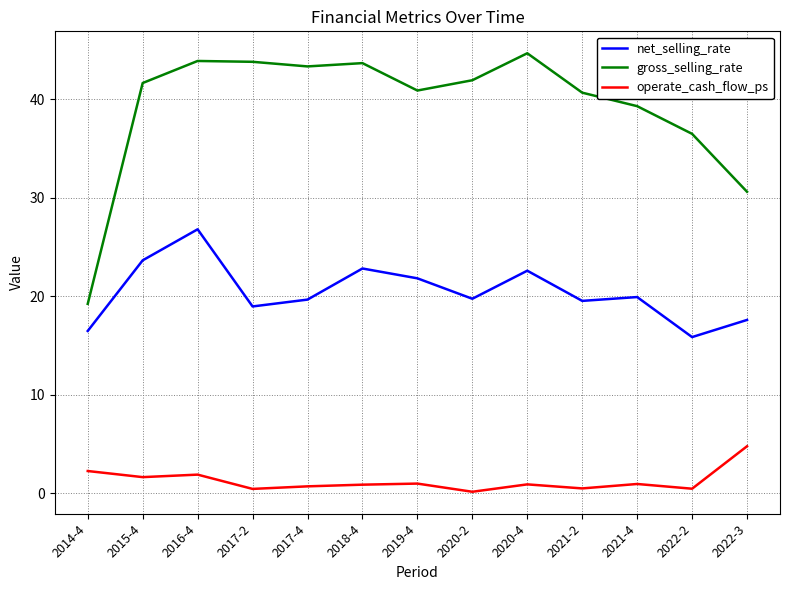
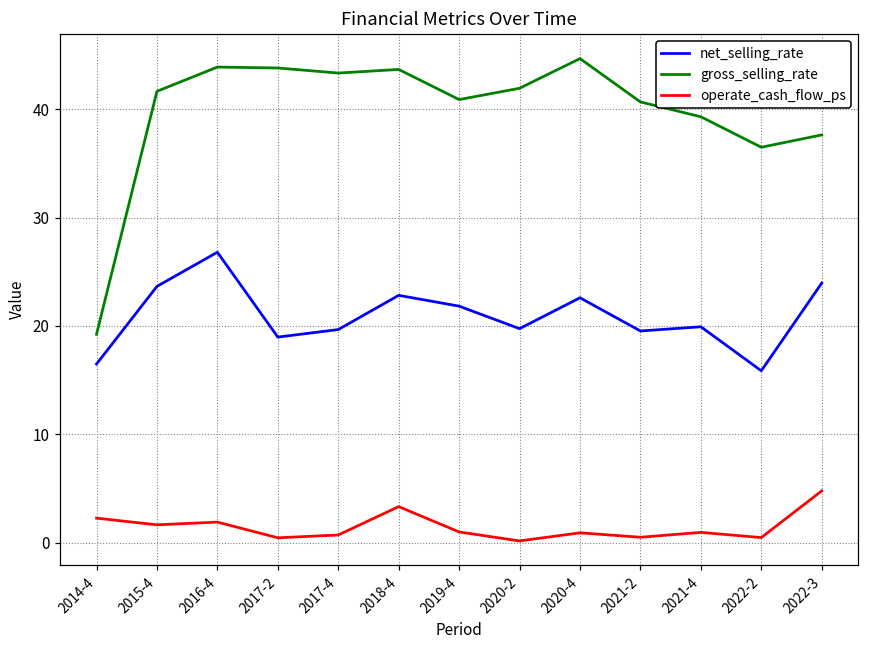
operate_cash_flow_ps, 2018-4: 1 -> 3
net_selling_rate, 2022-3: 18 -> 24
gross_selling_rate, 2022-3: 31 -> 38
